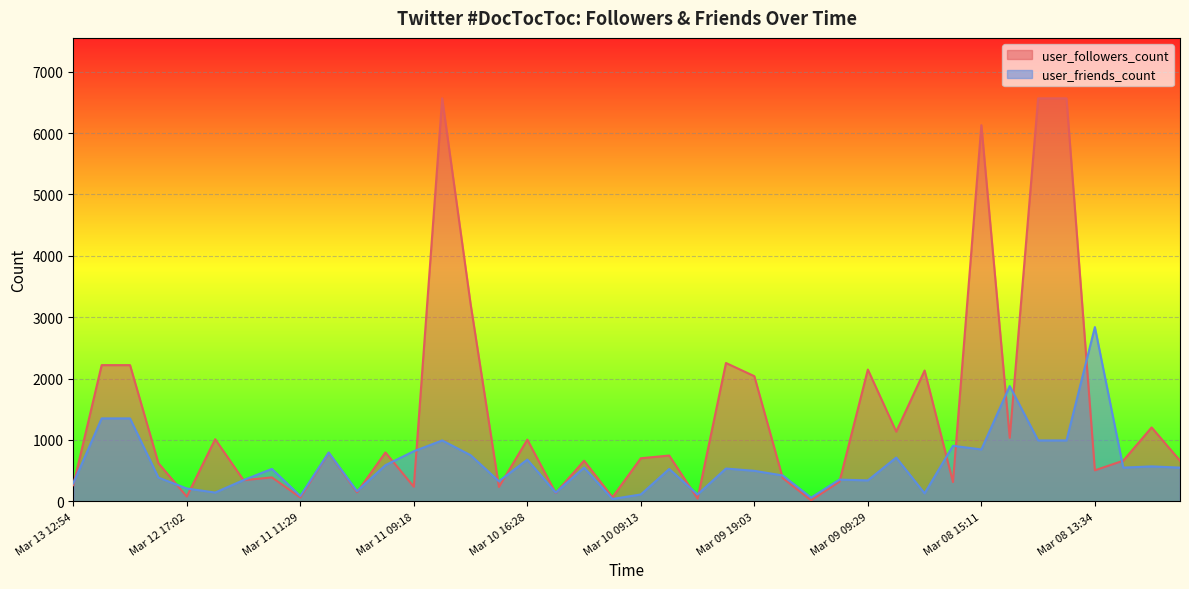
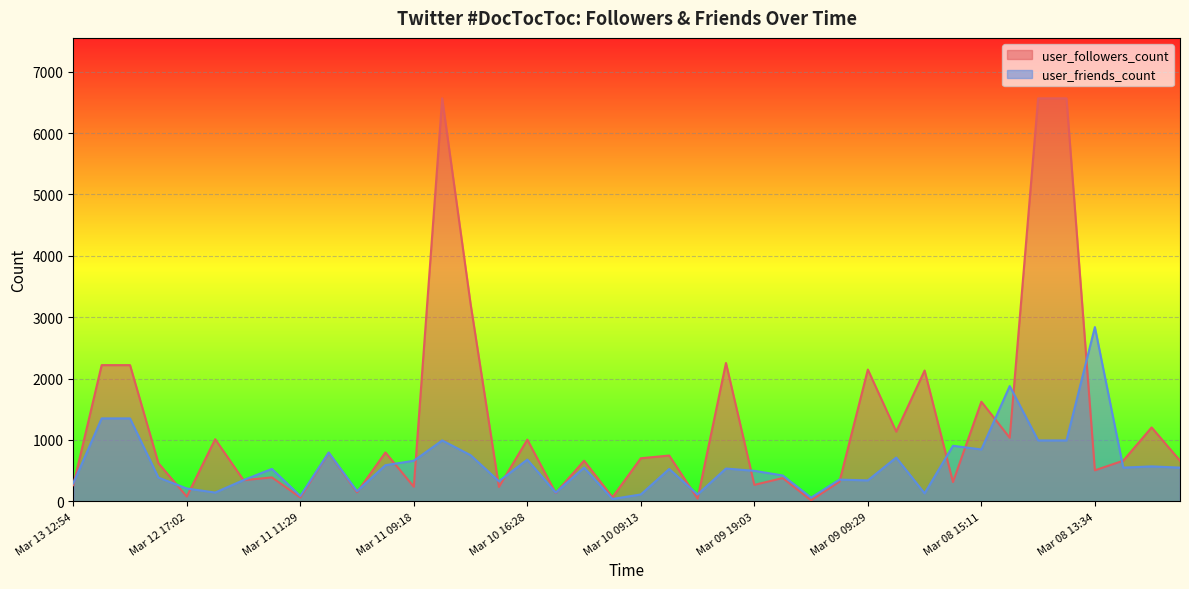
user_friends_count, Mar 11 09:18: 800 -> 700
user_followers_count, Mar 09 19:03: 2000 -> 300
user_followers_count, Mar 08 15:11: 6100 -> 1600
